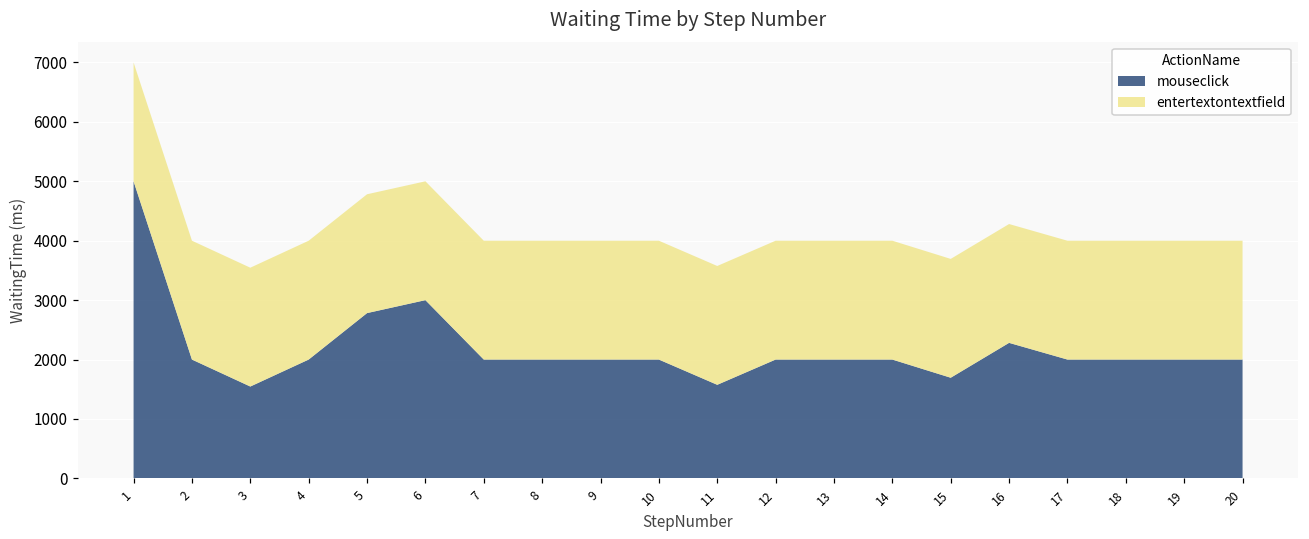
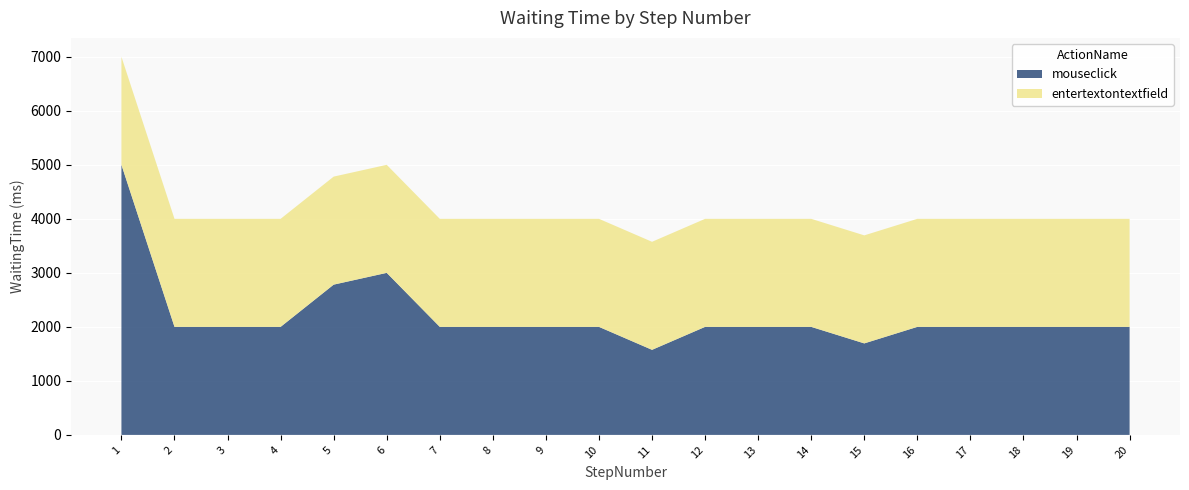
mouseclick, 3: 1500 -> 2000
mouseclick, 16: 2300 -> 2000
